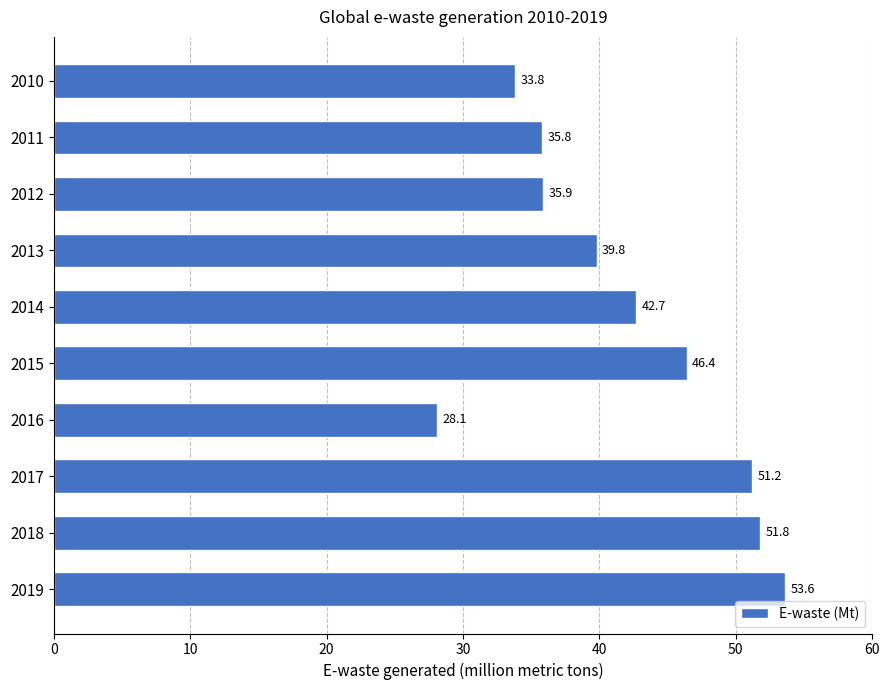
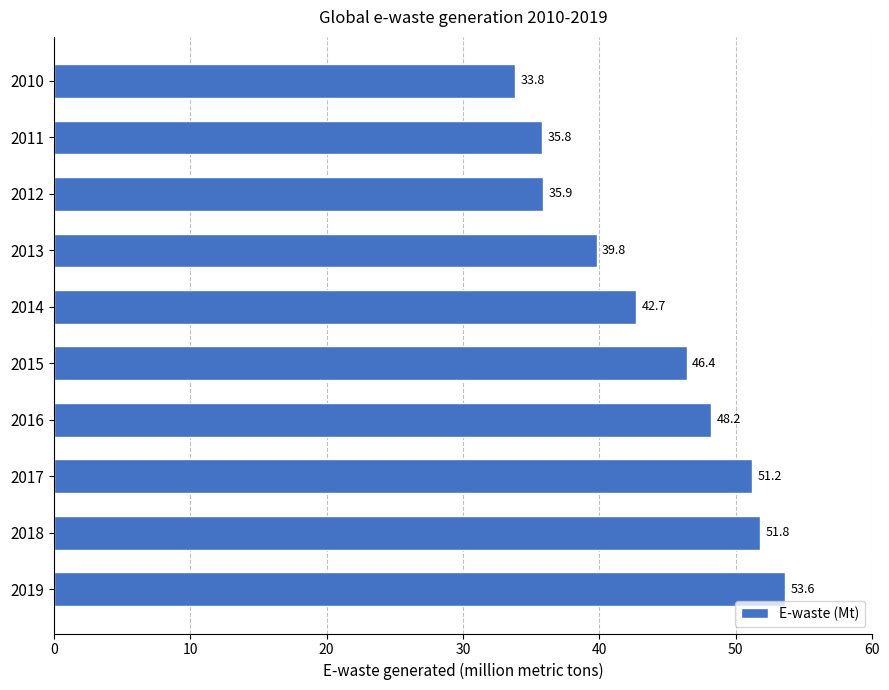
2016: 28.1 -> 48.2
